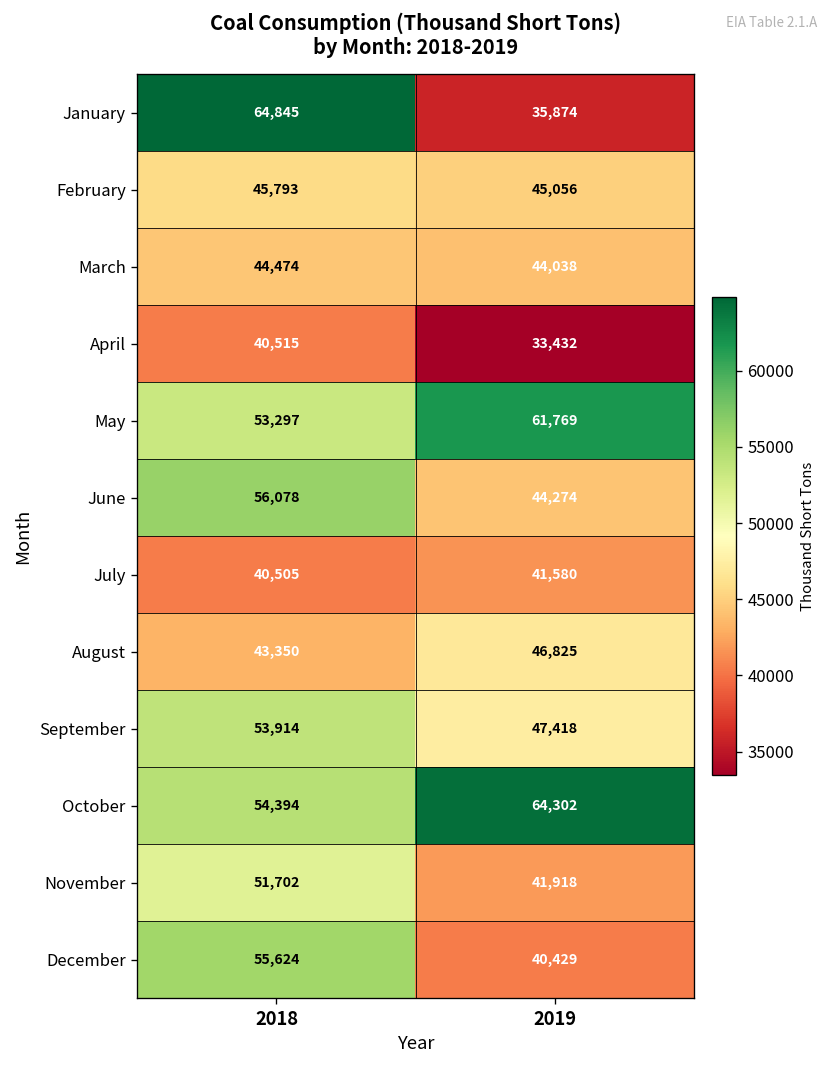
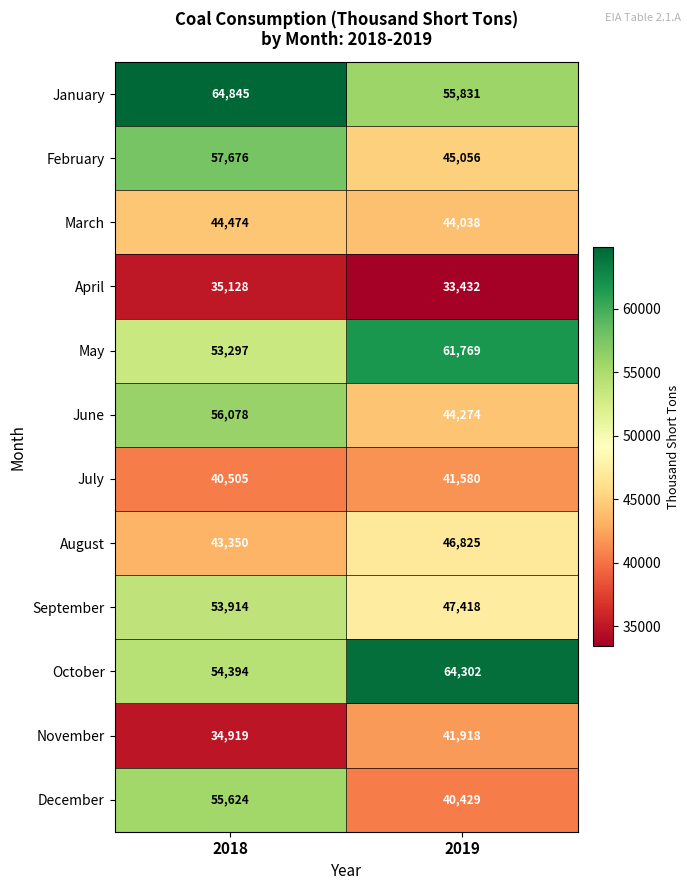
January, 2019: 35,874 -> 55,831
February, 2018: 45,793 -> 57,676
April, 2018: 40,515 -> 35,128
November, 2018: 51,702 -> 34,919
